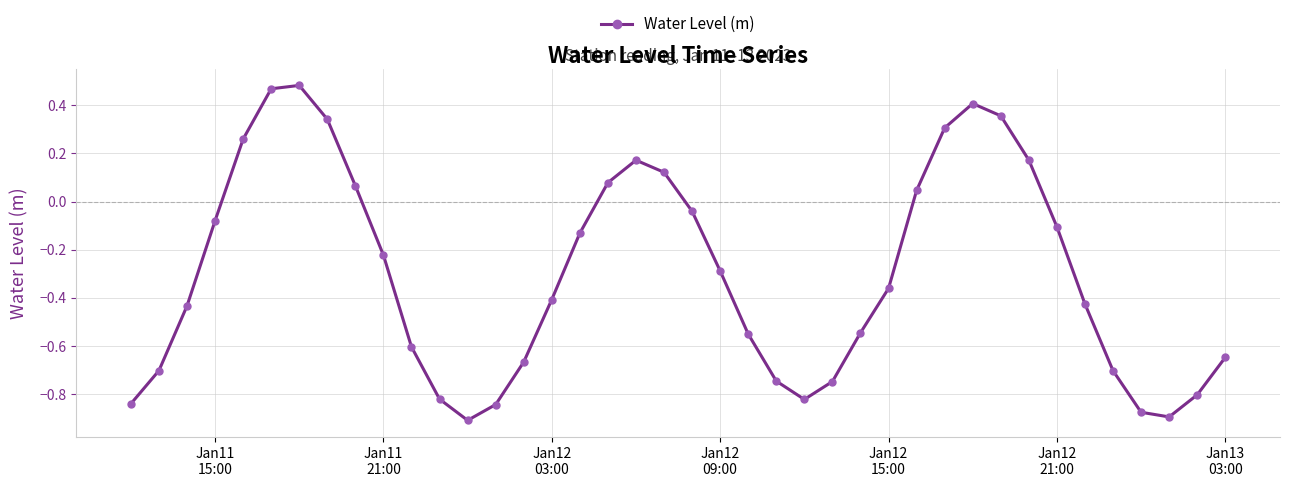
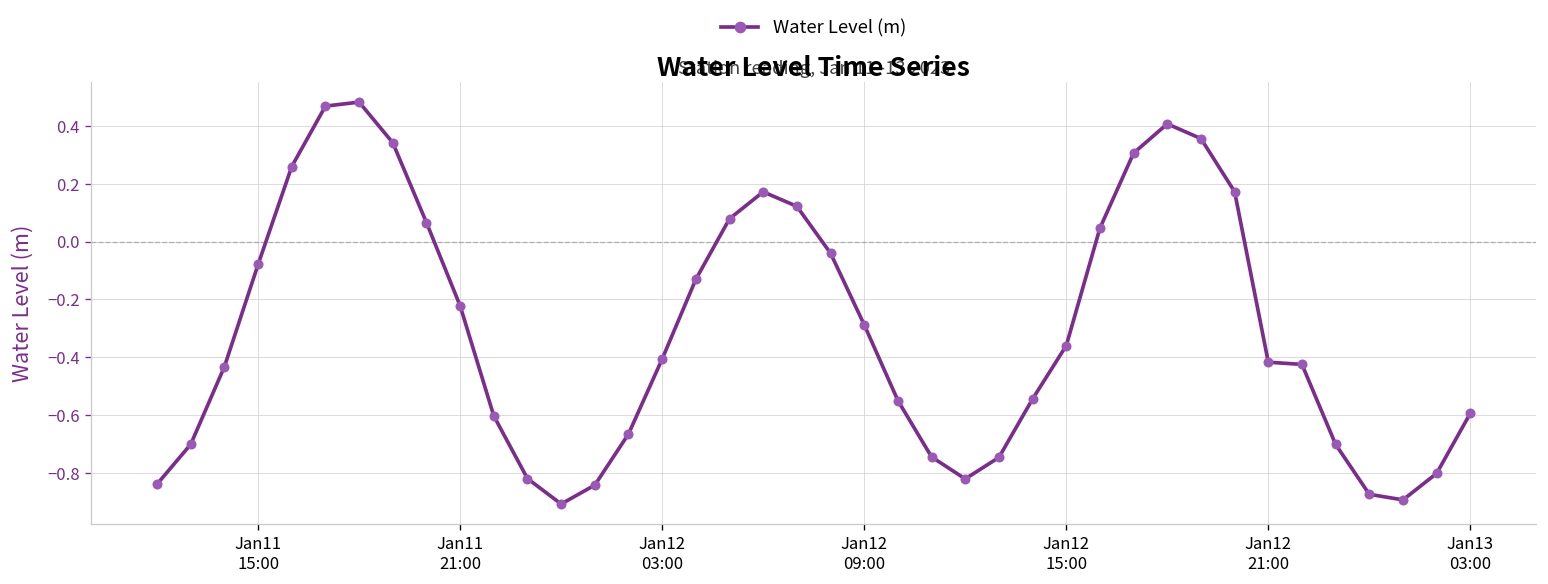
Jan12 21:00: -0.10 -> -0.42
Jan13 03:00: -0.65 -> -0.59
